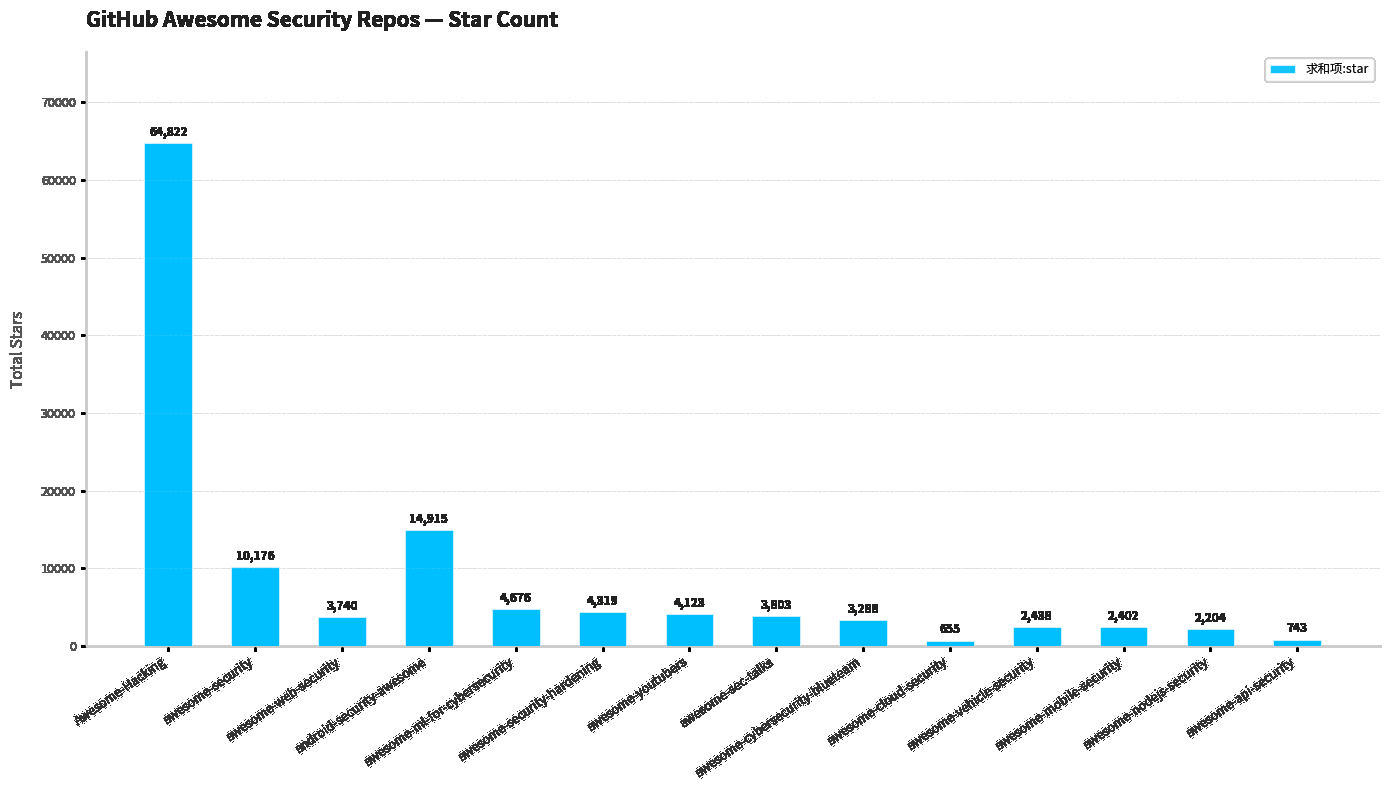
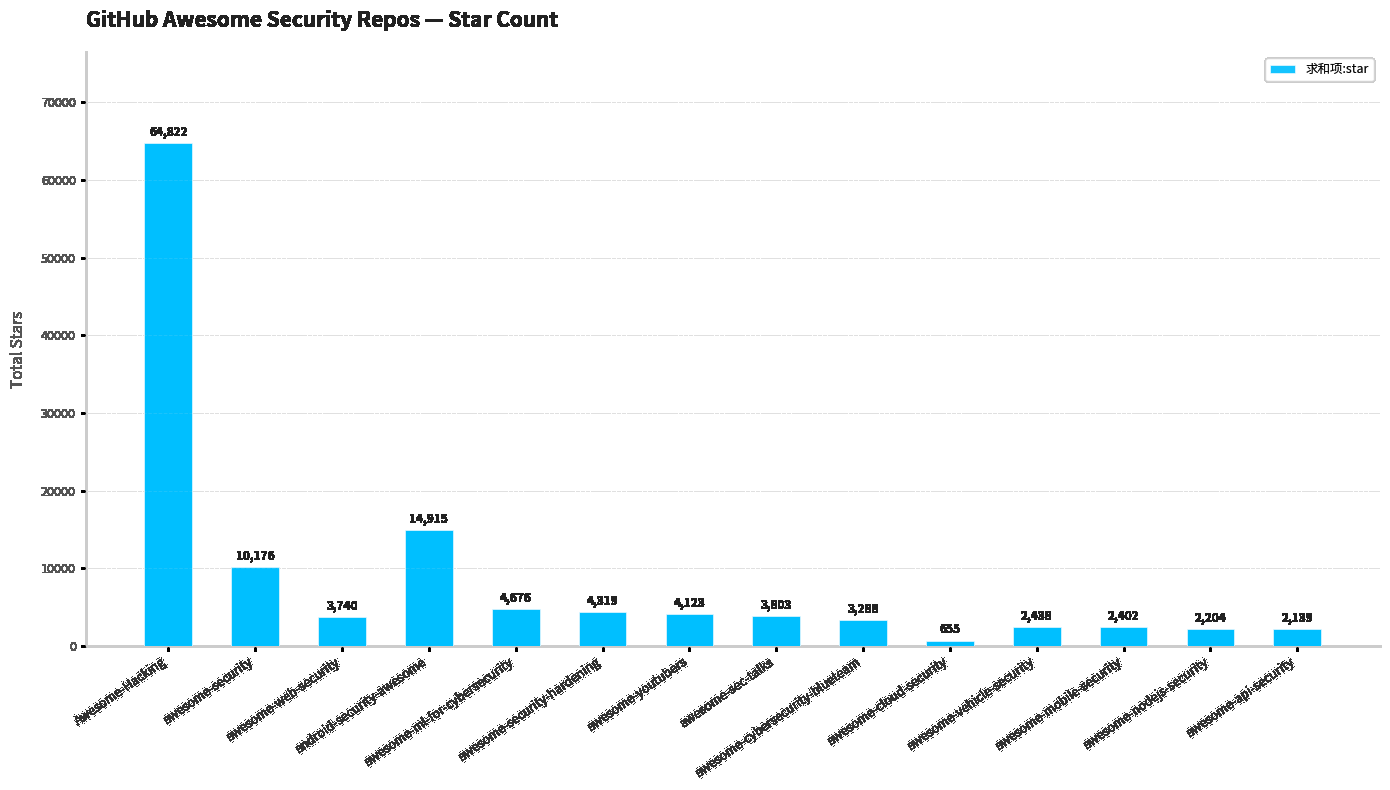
awesome-api-security: 743 -> 2,139
